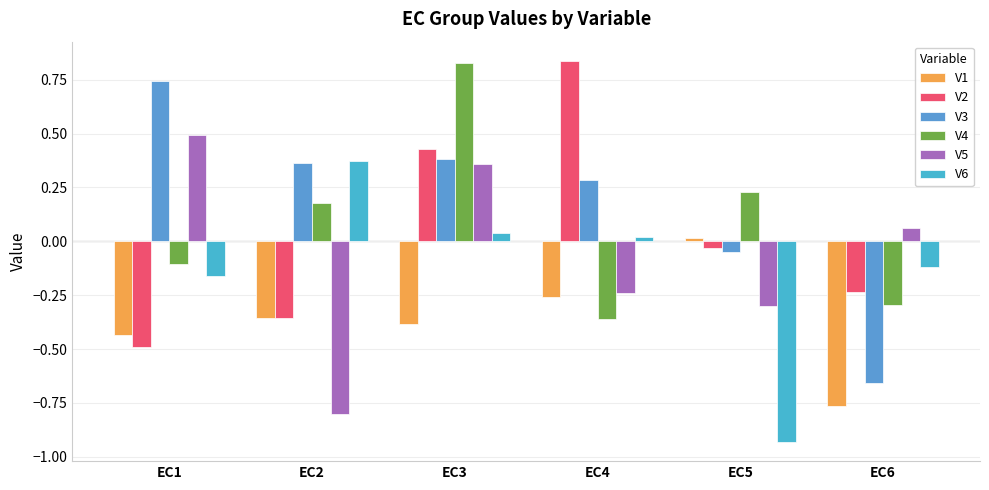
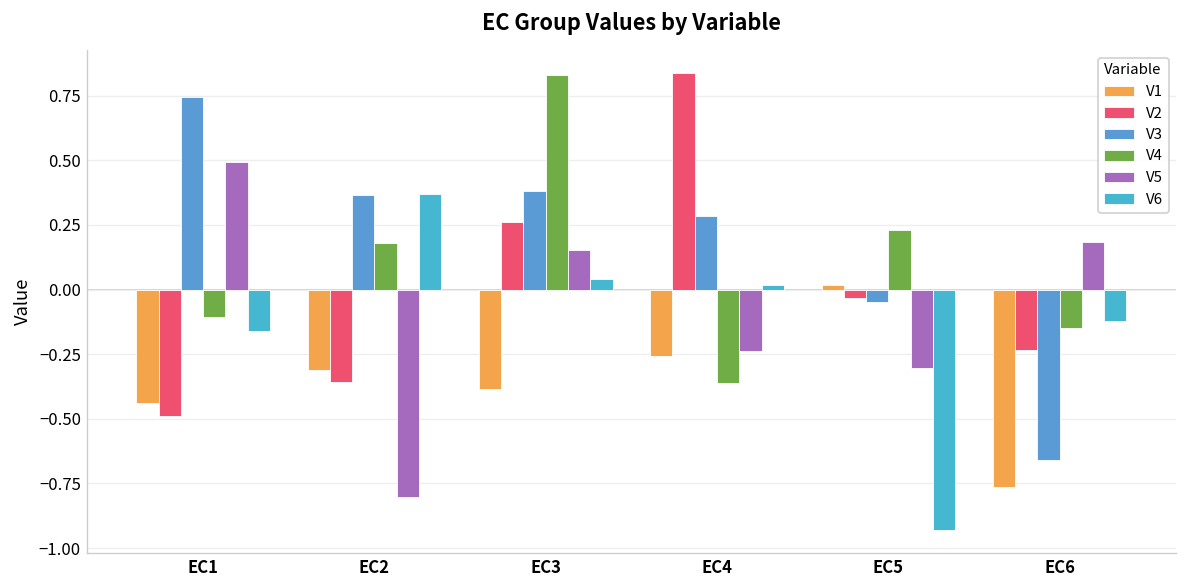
V1, EC2: -0.35 -> -0.31
V2, EC3: 0.43 -> 0.26
V5, EC3: 0.36 -> 0.15
V4, EC6: -0.30 -> -0.15
V5, EC6: 0.06 -> 0.18
